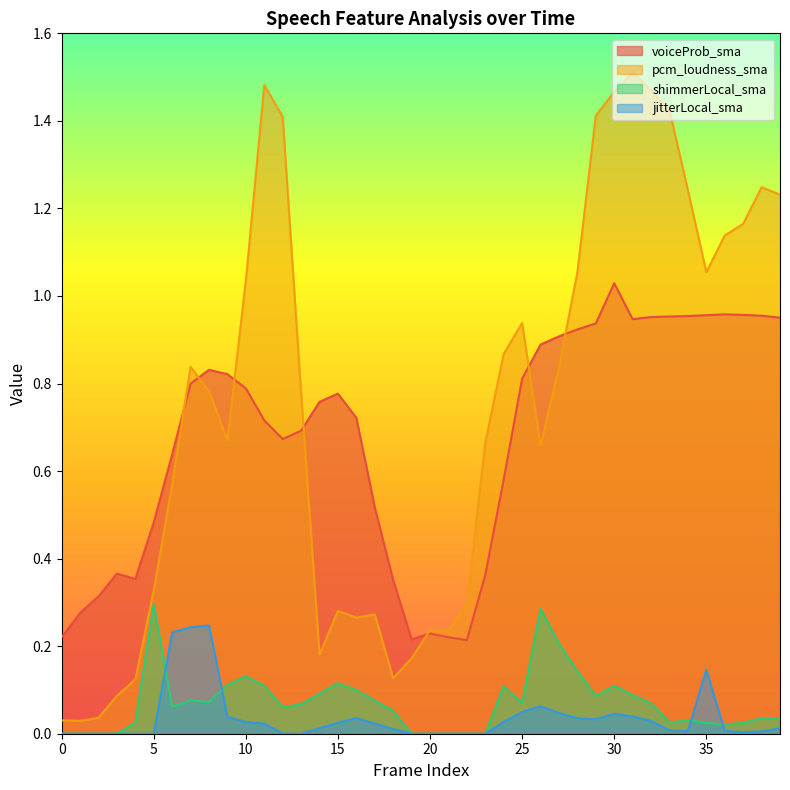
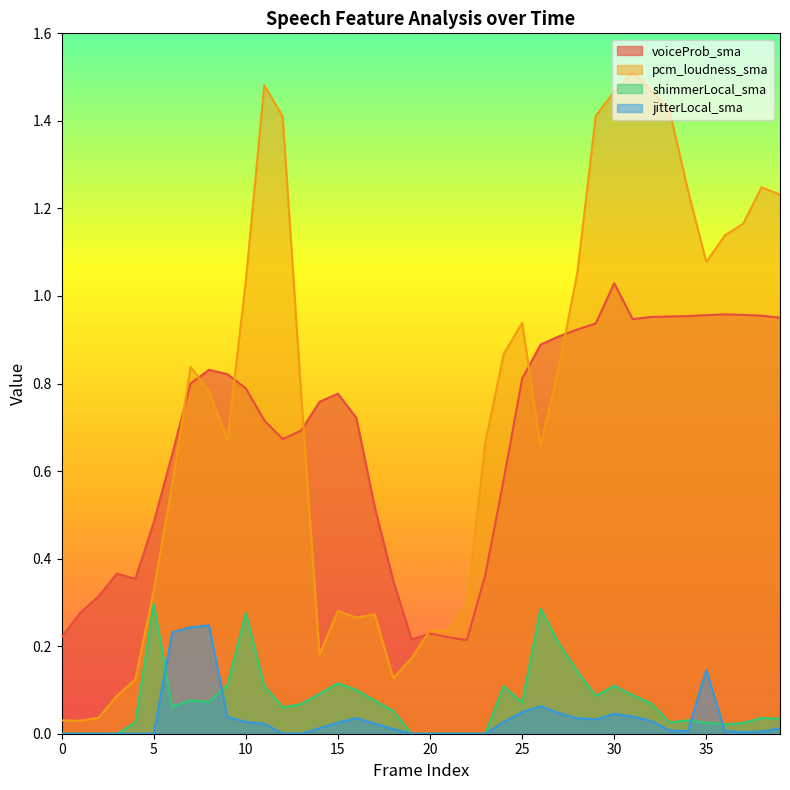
shimmerLocal_sma, 10: 0.13 -> 0.28
pcm_loudness_sma, 35: 1.05 -> 1.08
